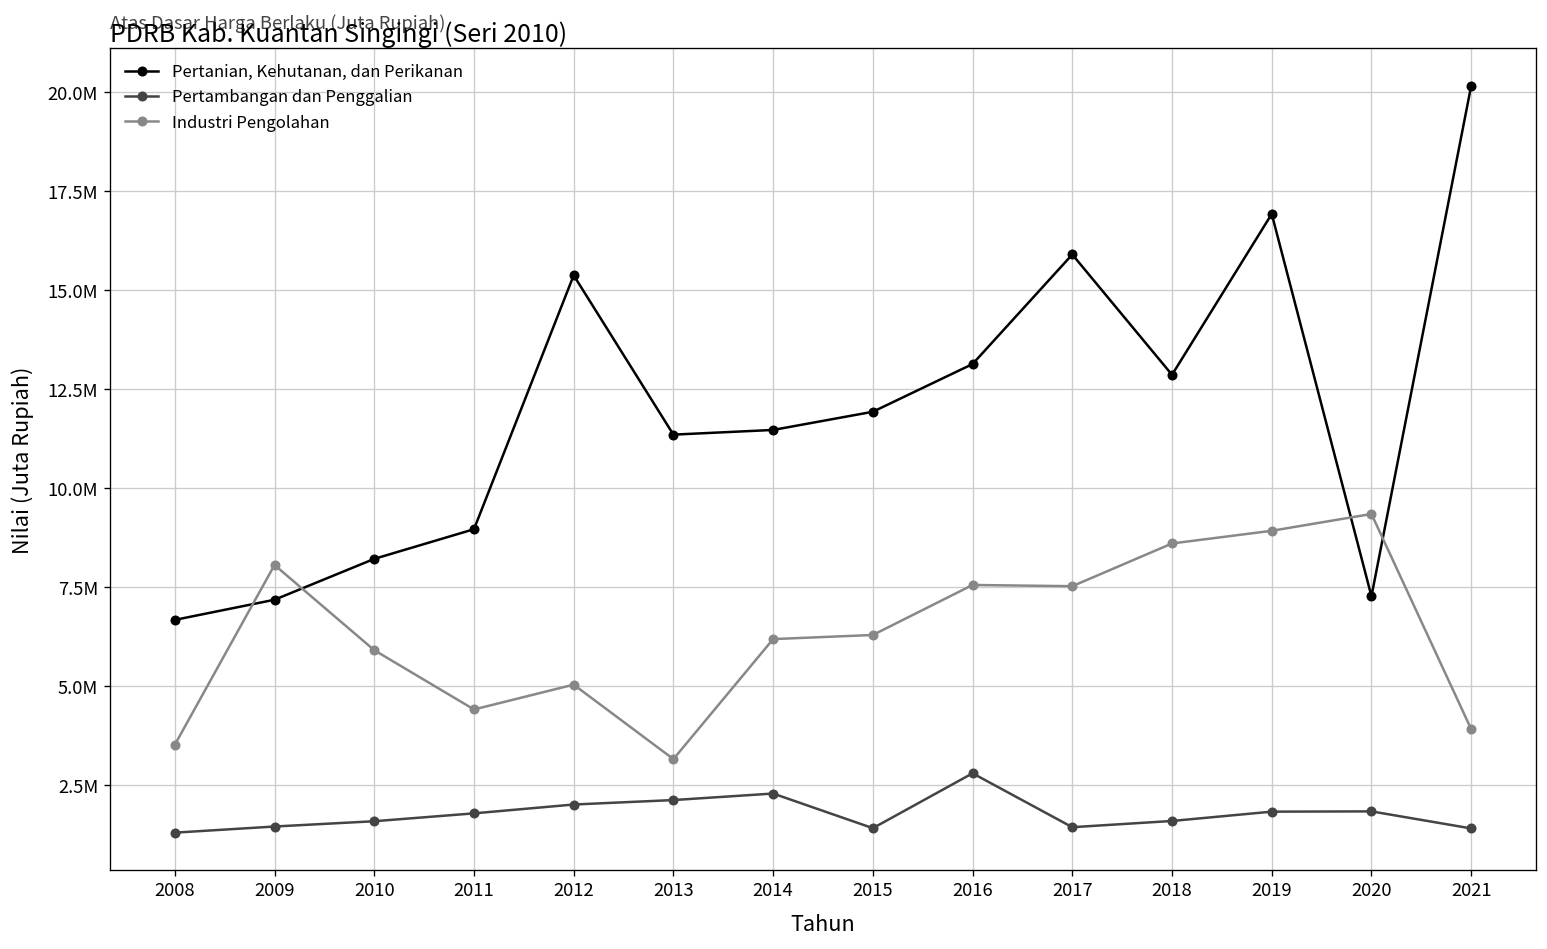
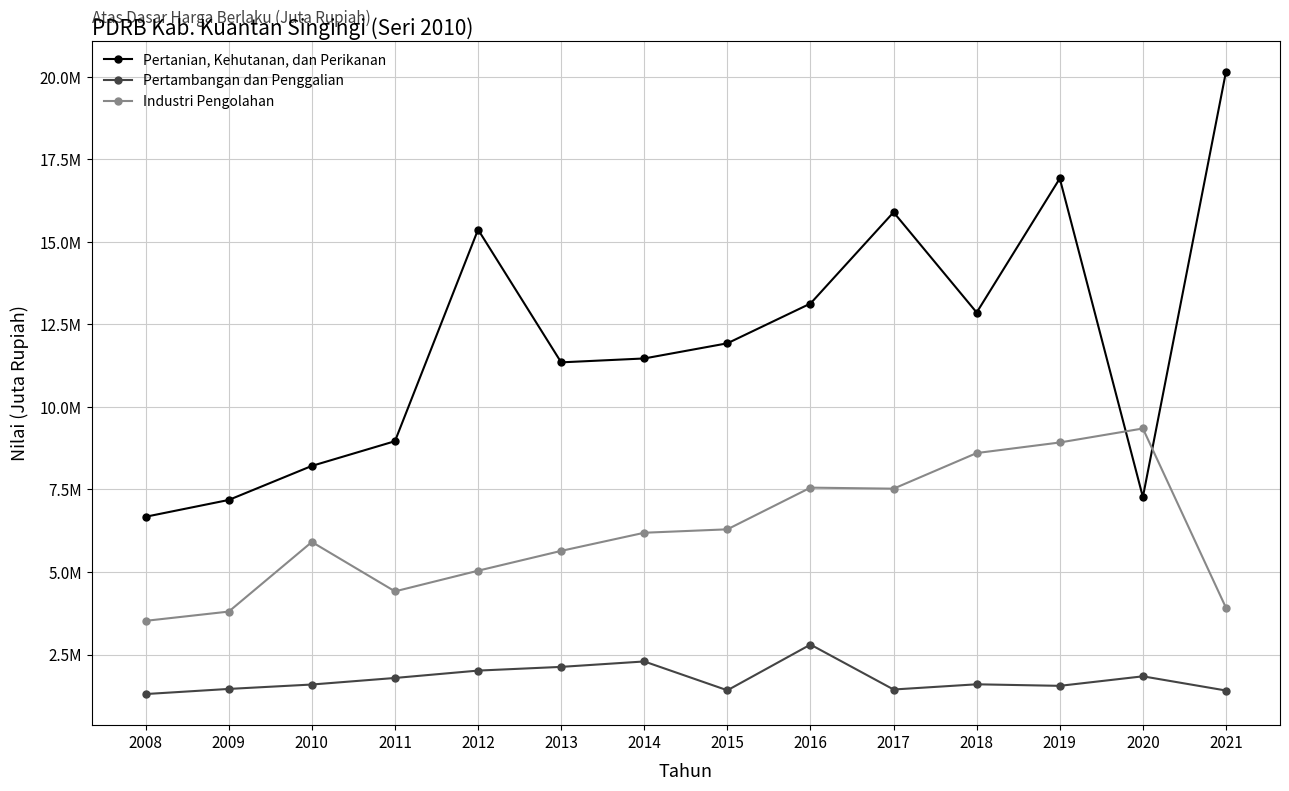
Industri Pengolahan, 2009: 8100000 -> 3800000
Industri Pengolahan, 2013: 3200000 -> 5600000
Pertambangan dan Penggalian, 2019: 1800000 -> 1600000
